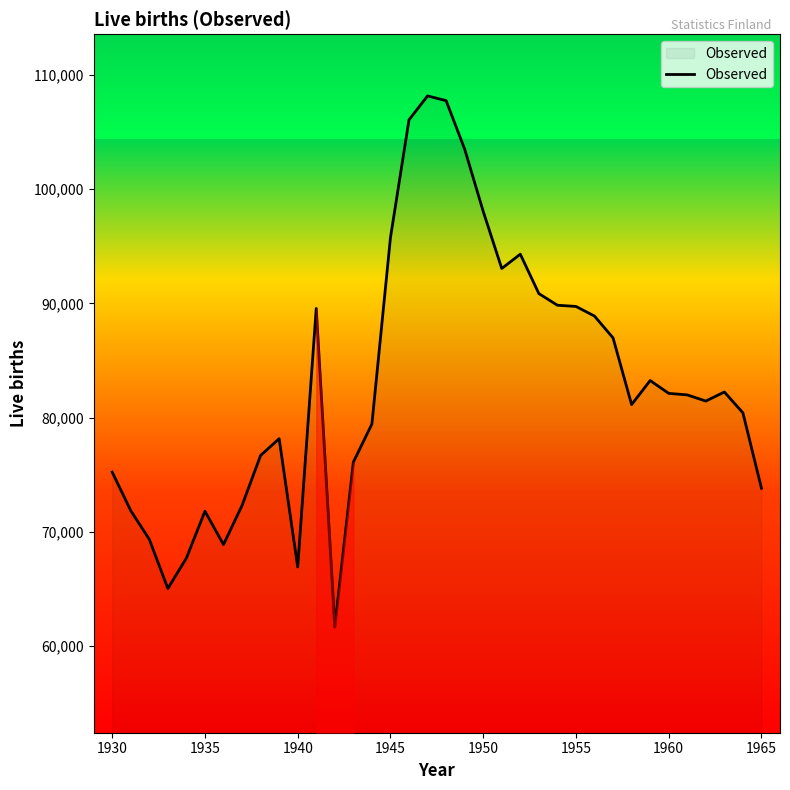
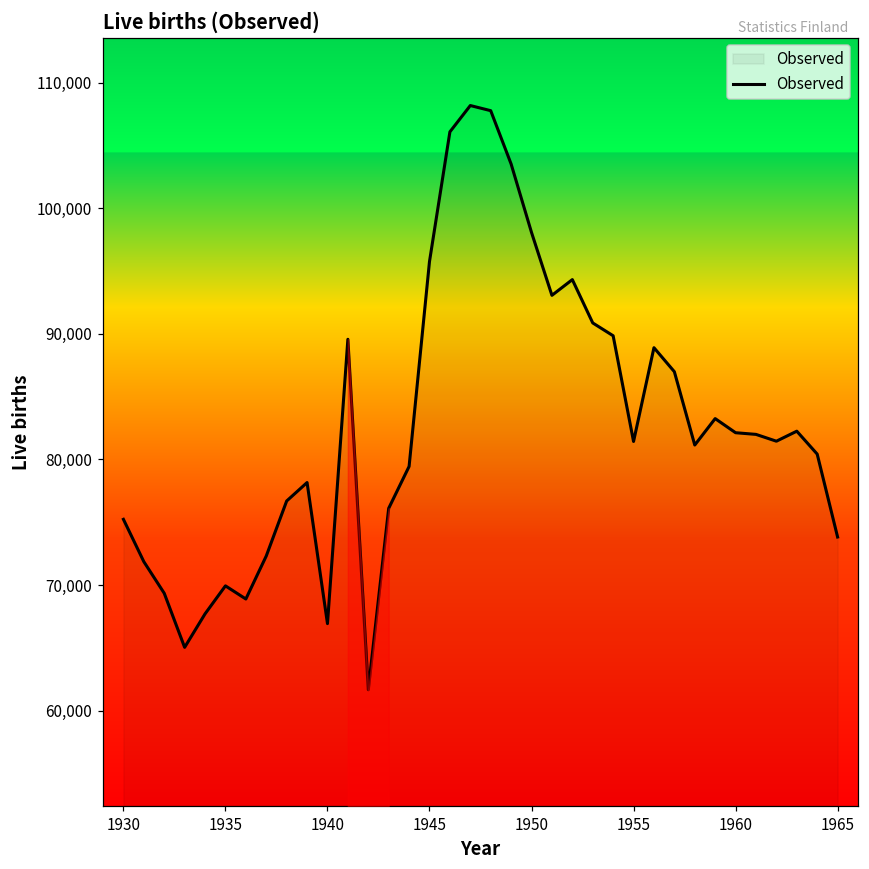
Observed, 1935: 71,800 -> 69,900
Observed, 1955: 89,700 -> 81,400
